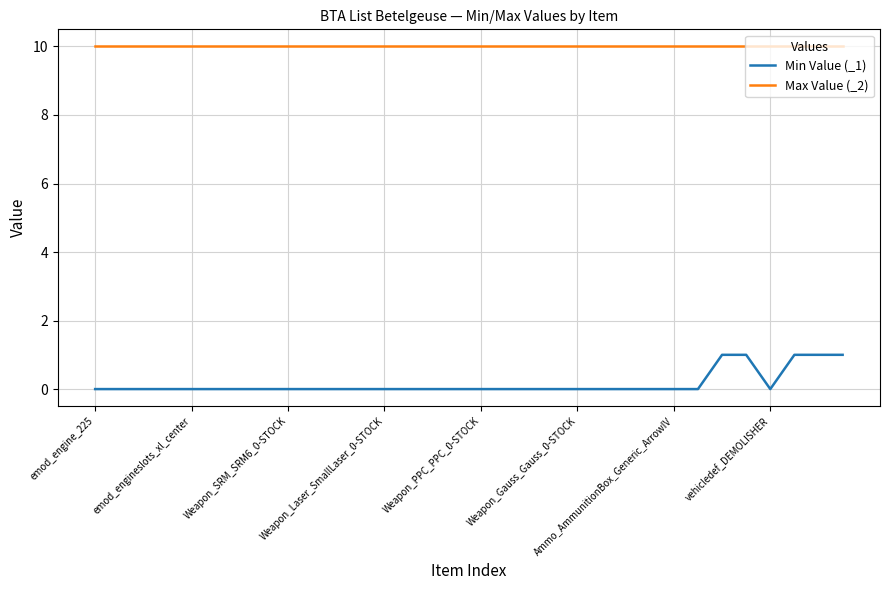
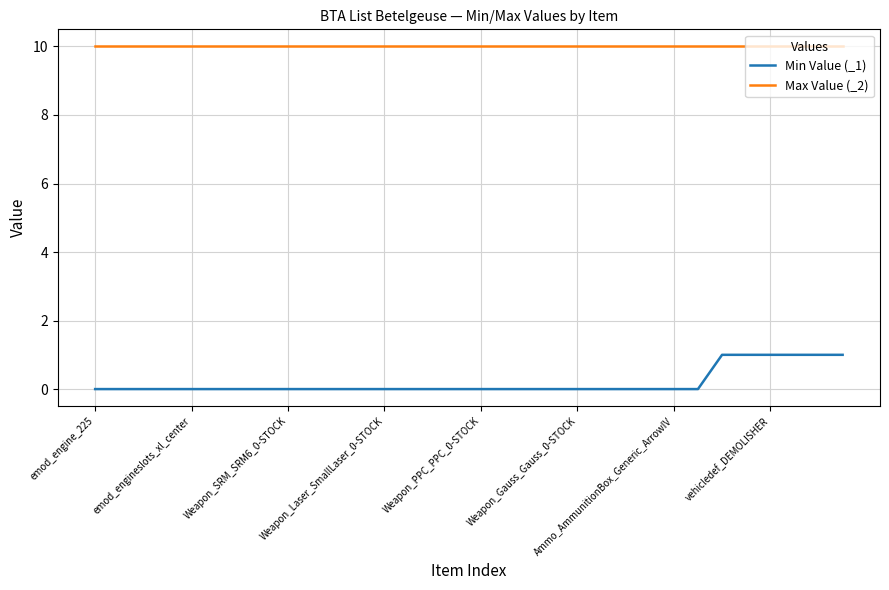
Min Value (_1), vehicledef_DEMOLISHER: 0 -> 1
